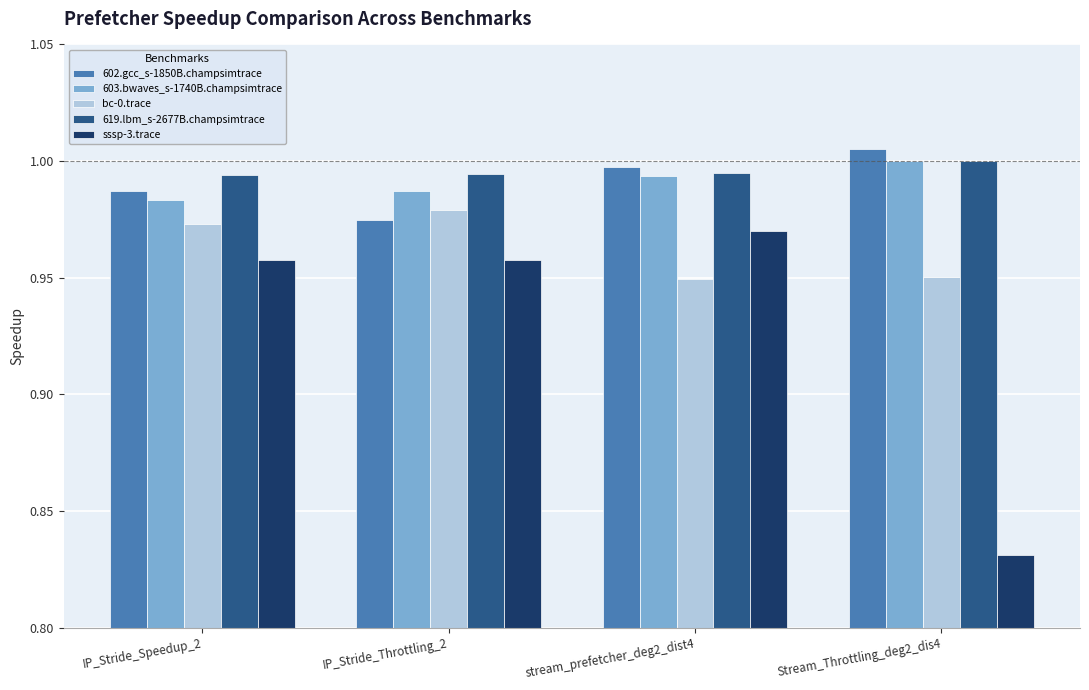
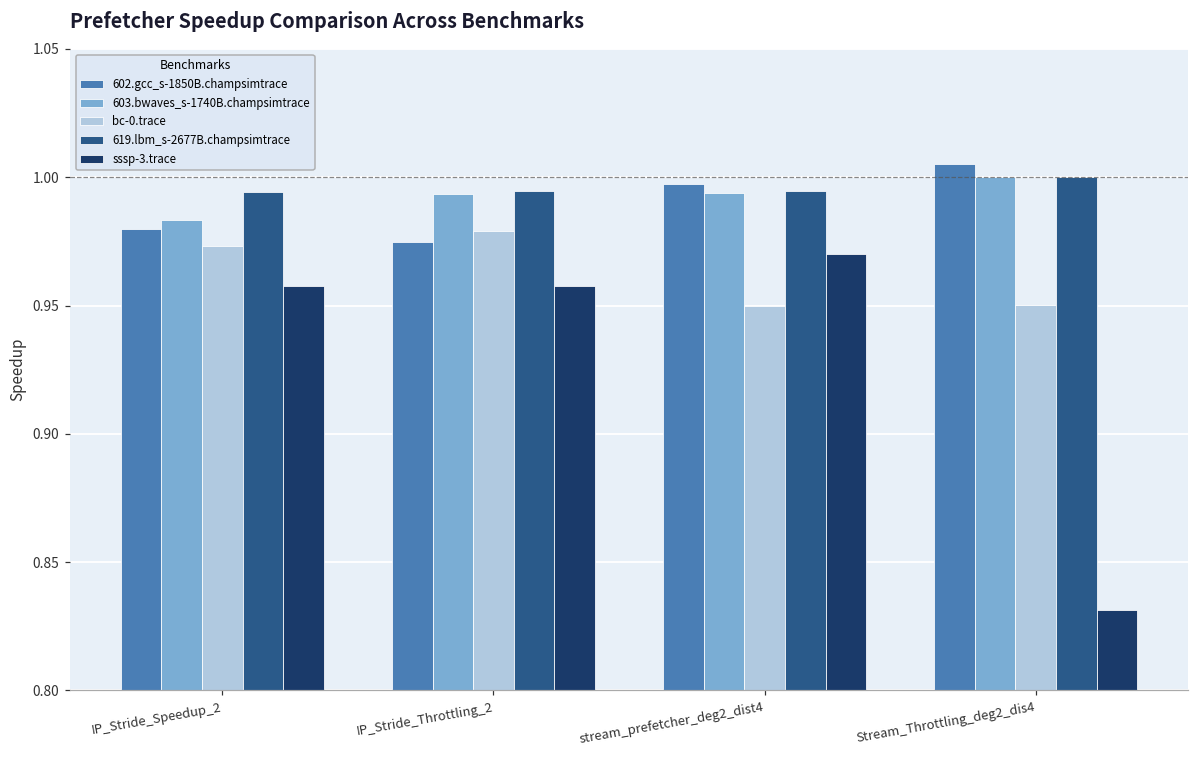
602.gcc_s-1850B.champsimtrace, IP_Stride_Speedup_2: 0.987 -> 0.980
603.bwaves_s-1740B.champsimtrace, IP_Stride_Throttling_2: 0.987 -> 0.994
